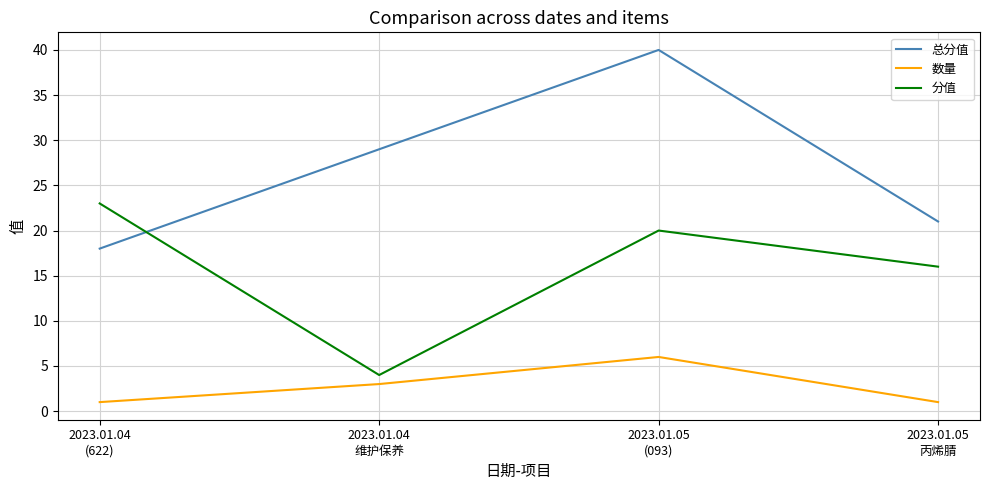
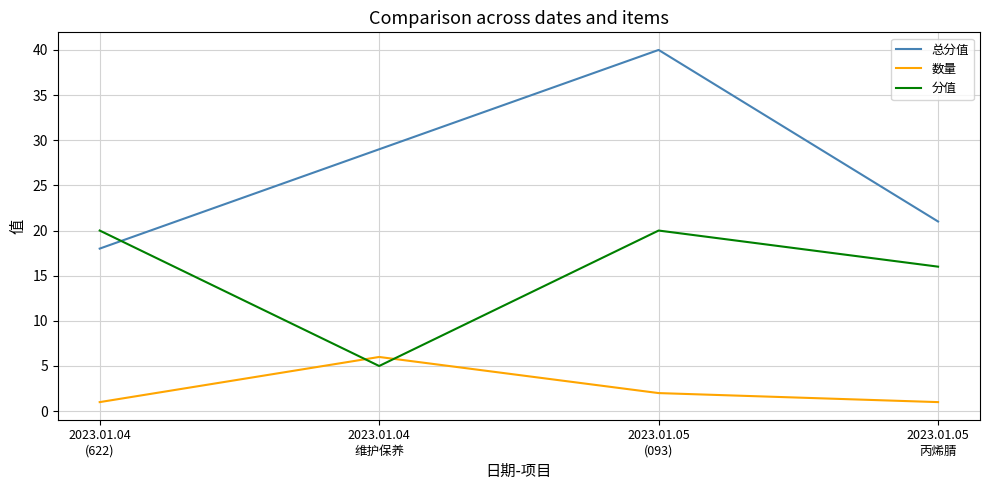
分值, 2023.01.04 (622): 23 -> 20
数量, 2023.01.04 维护保养: 3 -> 6
分值, 2023.01.04 维护保养: 4 -> 5
数量, 2023.01.05 (093): 6 -> 2
